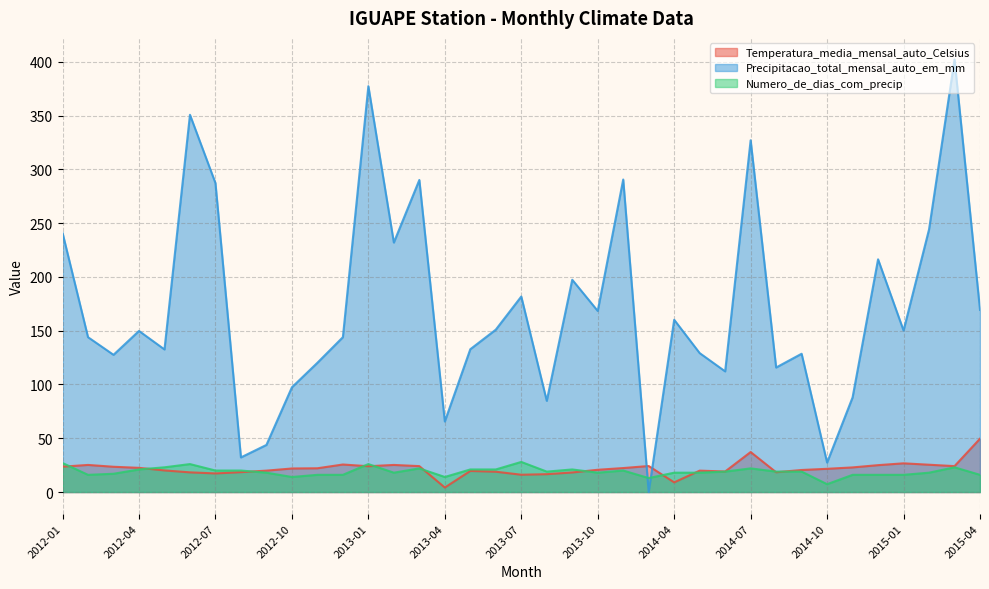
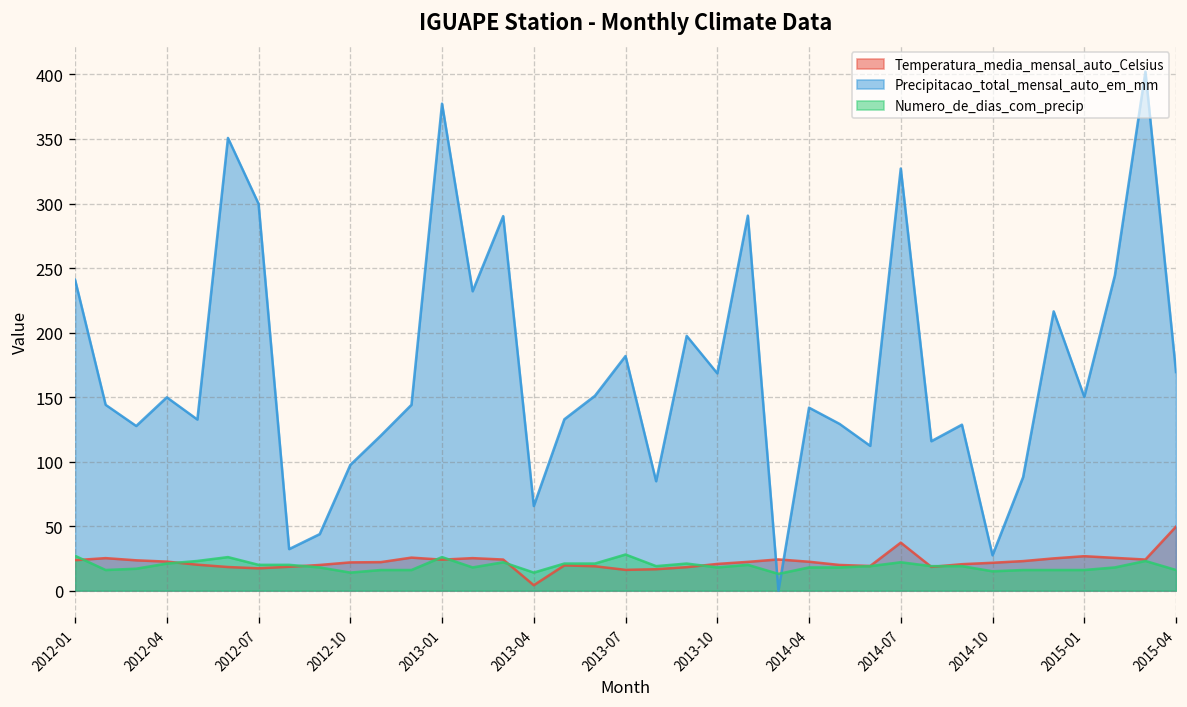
Precipitacao_total_mensal_auto_em_mm, 2012-07: 287 -> 300
Temperatura_media_mensal_auto_Celsius, 2014-04: 9 -> 22
Precipitacao_total_mensal_auto_em_mm, 2014-04: 160 -> 142
Numero_de_dias_com_precip, 2014-10: 7 -> 15
